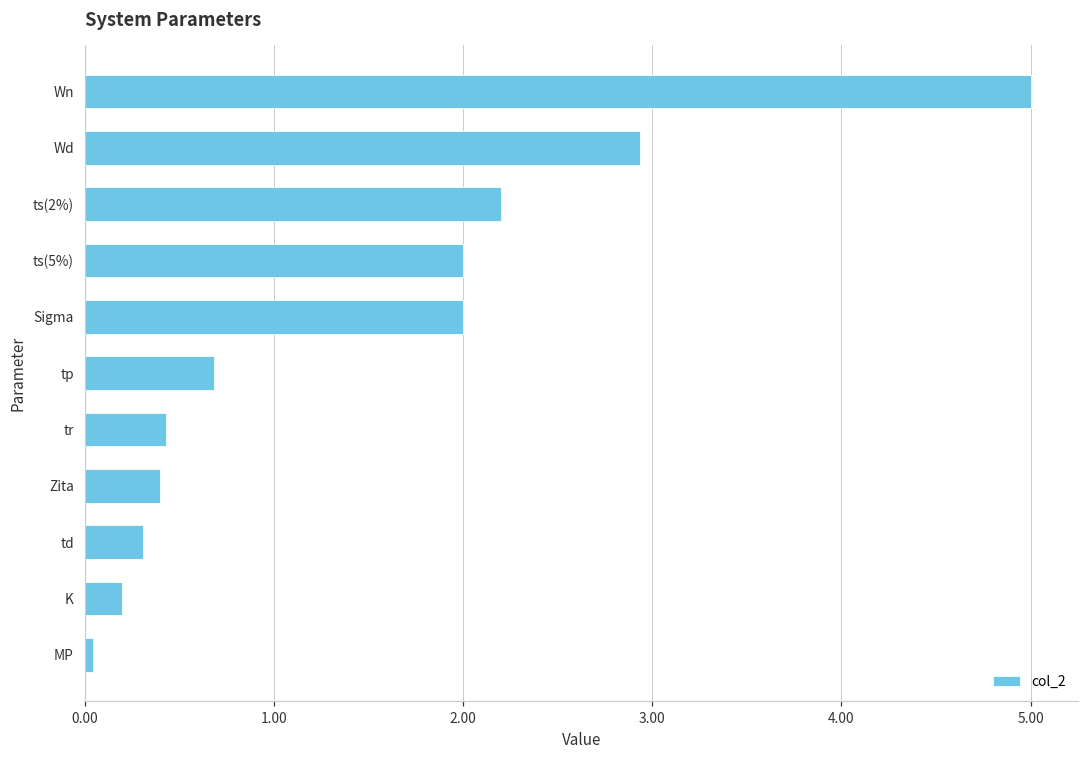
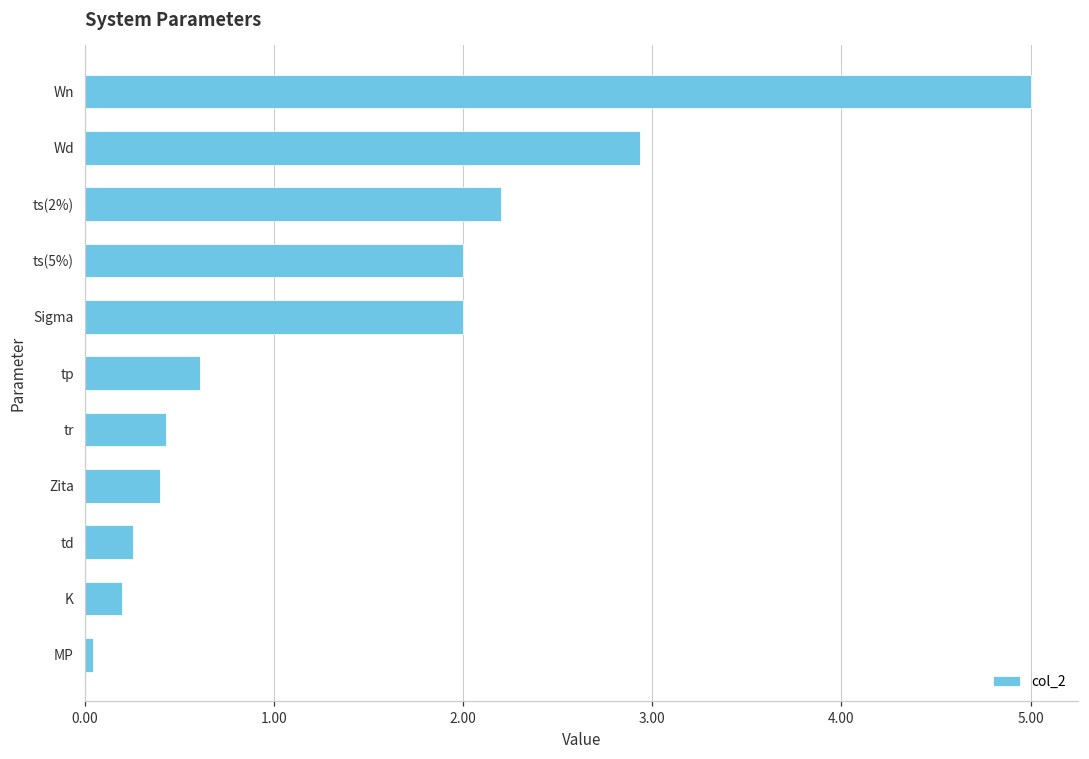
tp: 0.69 -> 0.61
td: 0.31 -> 0.26
